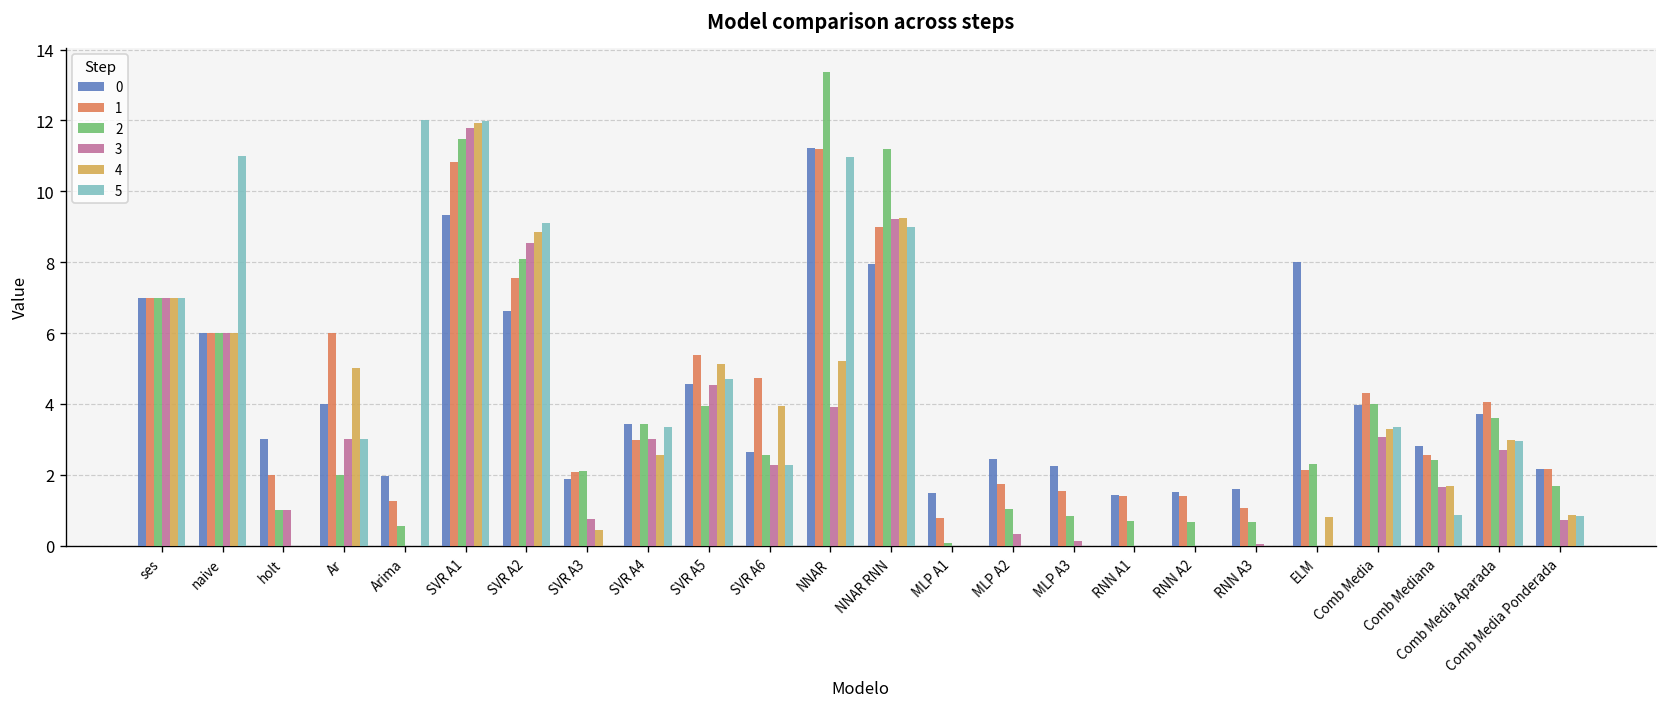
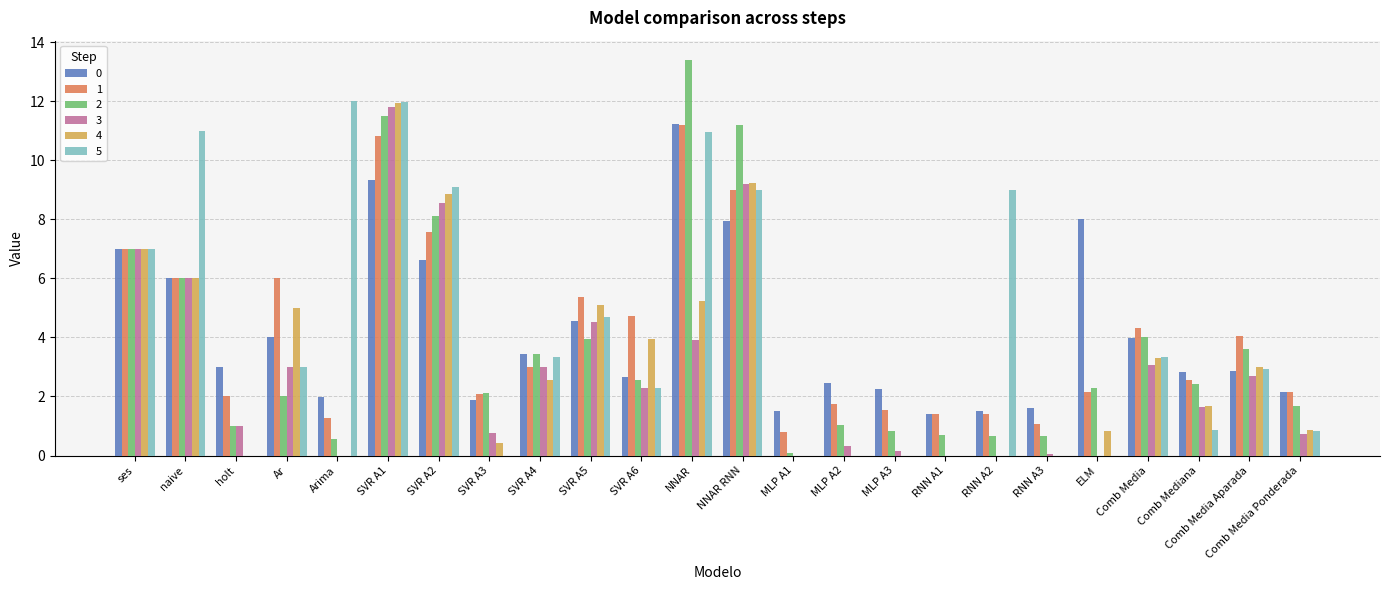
5, RNN A2: 0 -> 9
0, Comb Media Aparada: 3.7 -> 2.9
